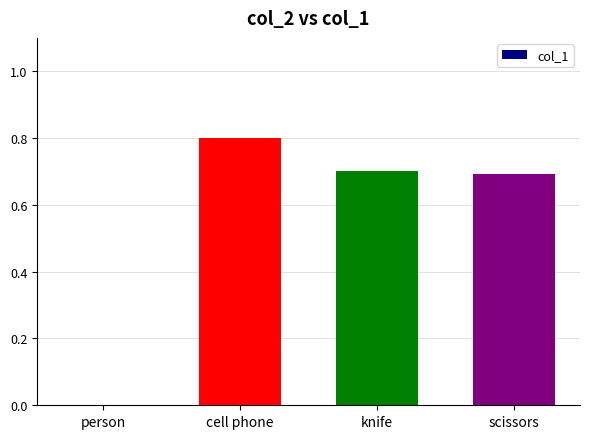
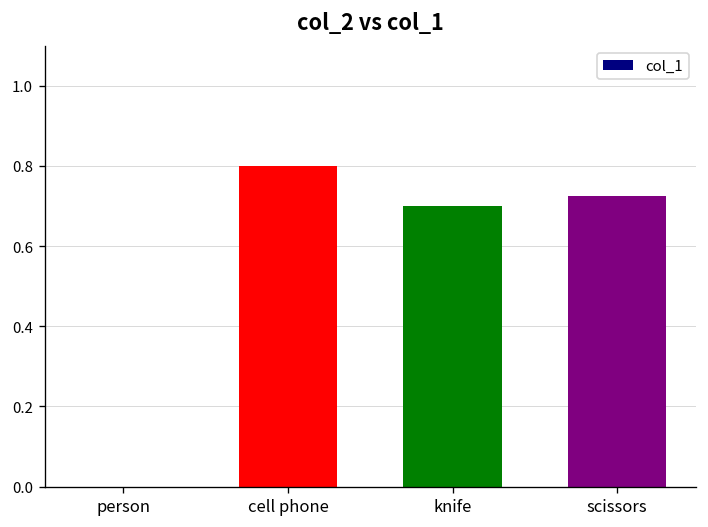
scissors: 0.69 -> 0.73
